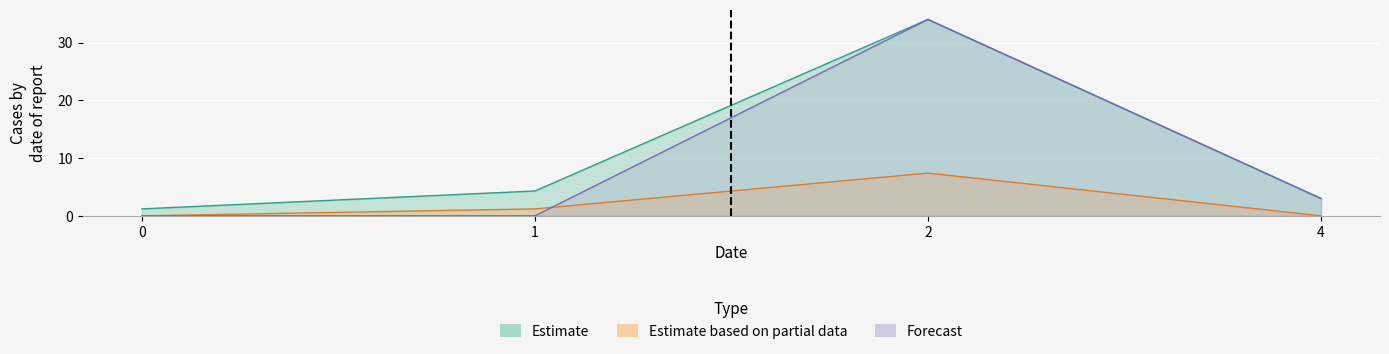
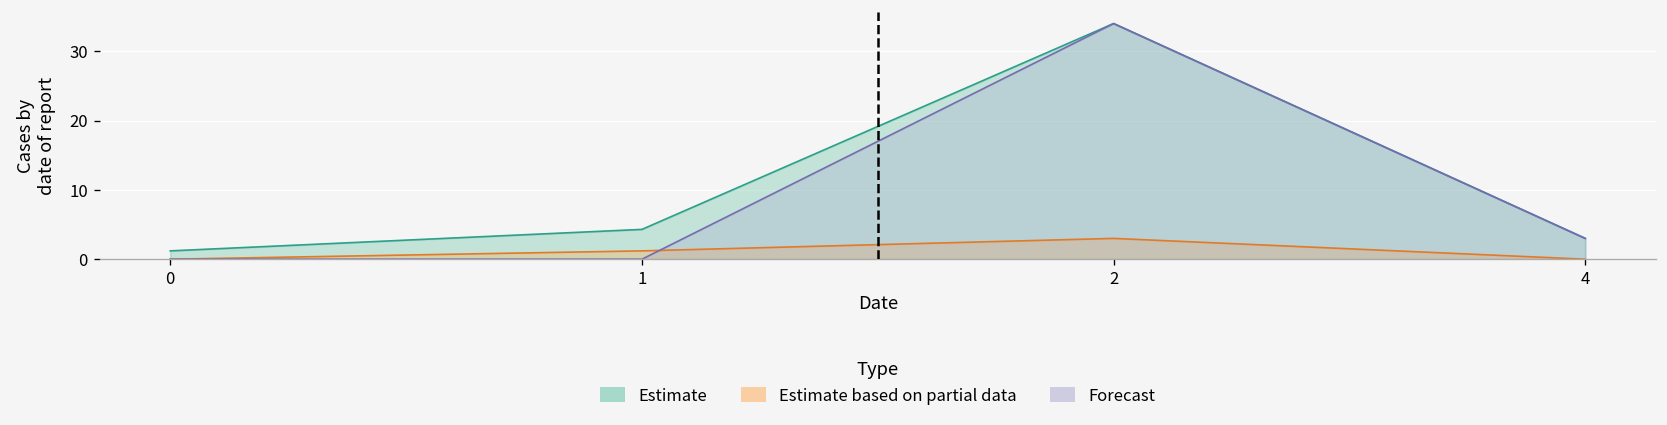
Estimate based on partial data, 2: 7 -> 3
